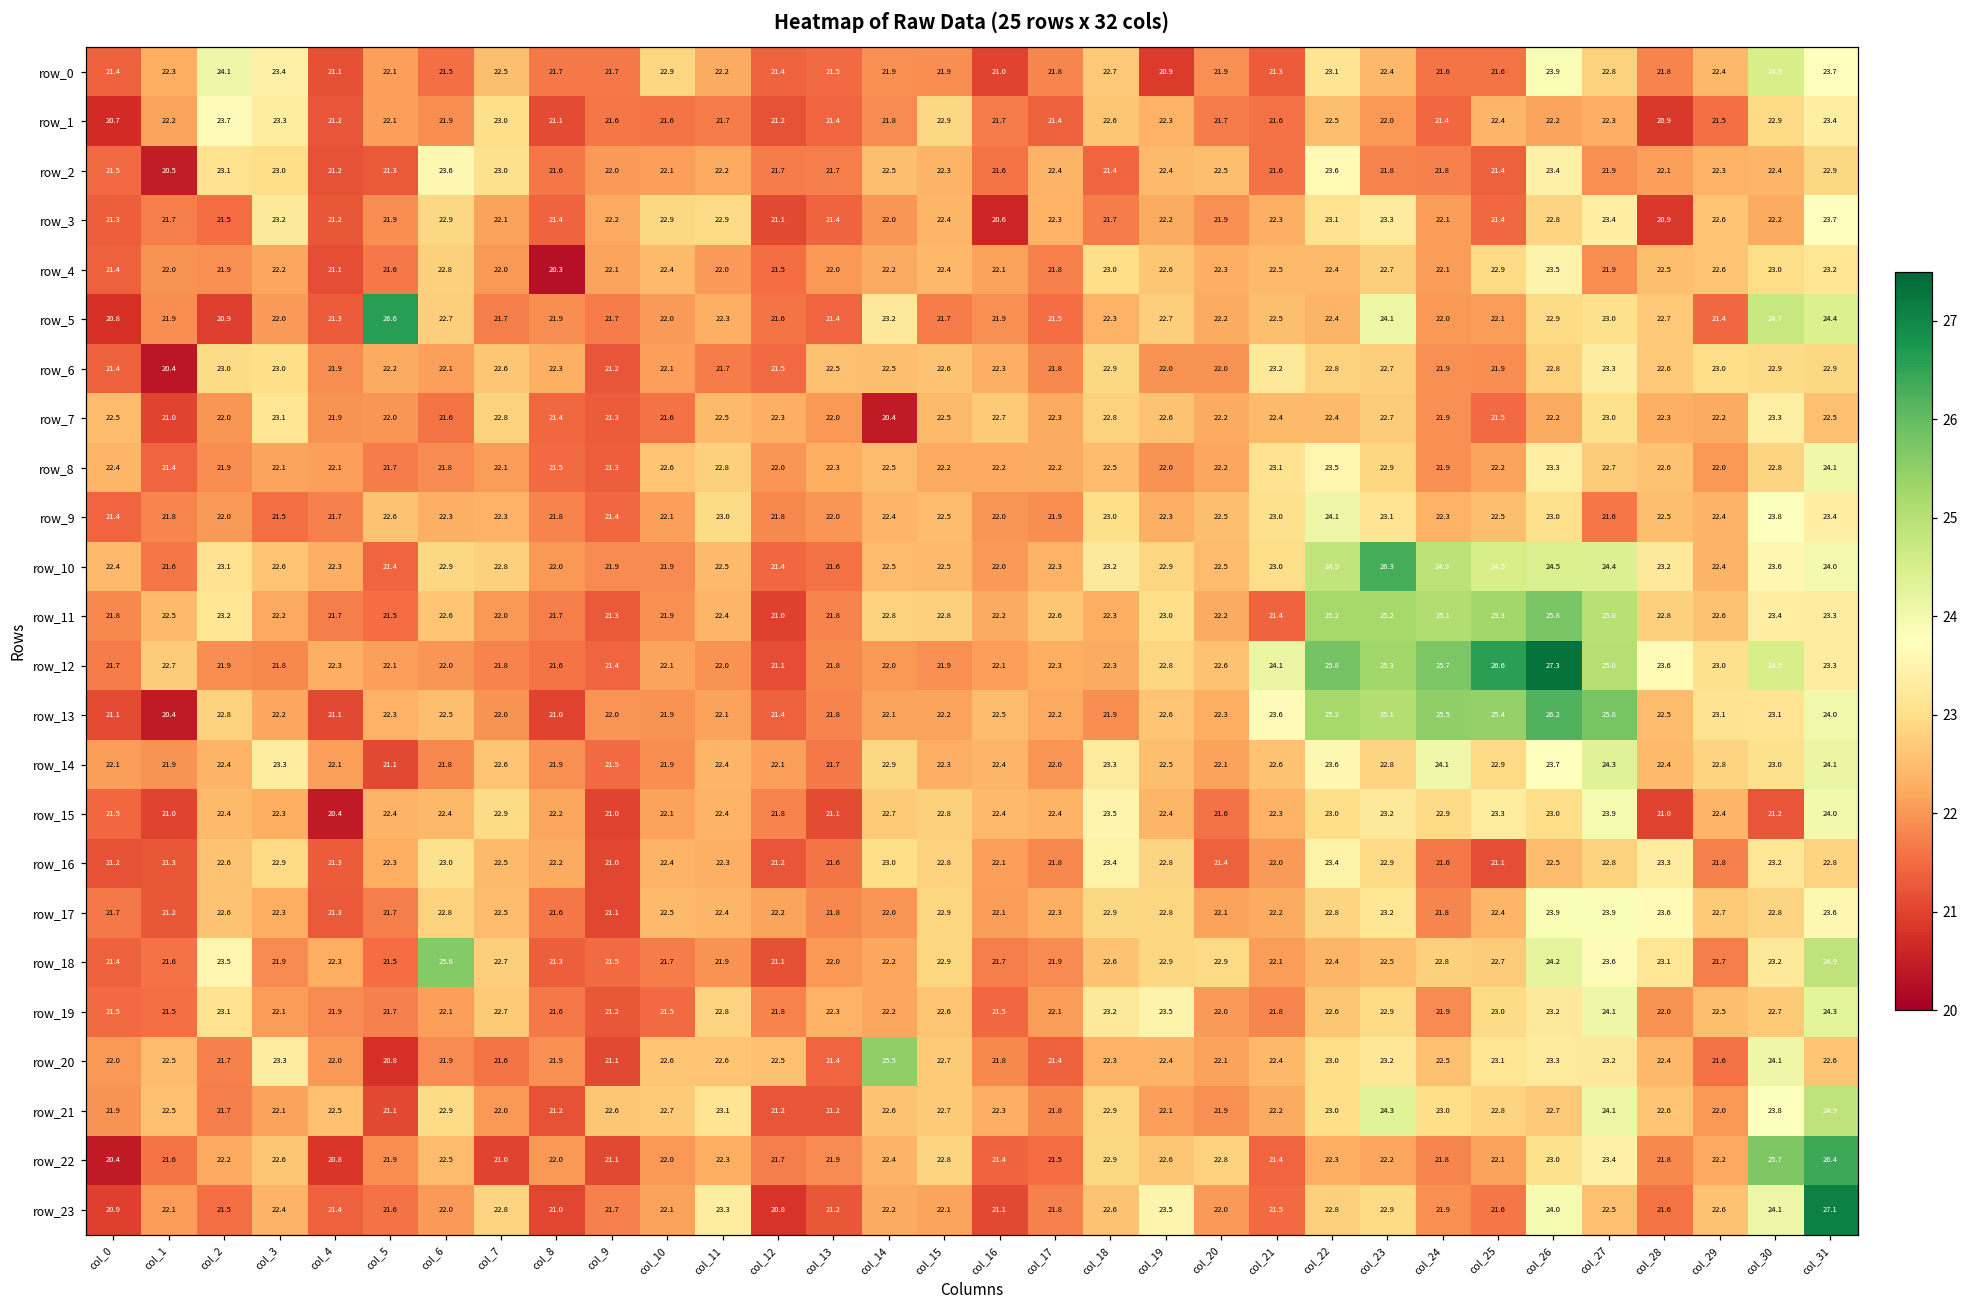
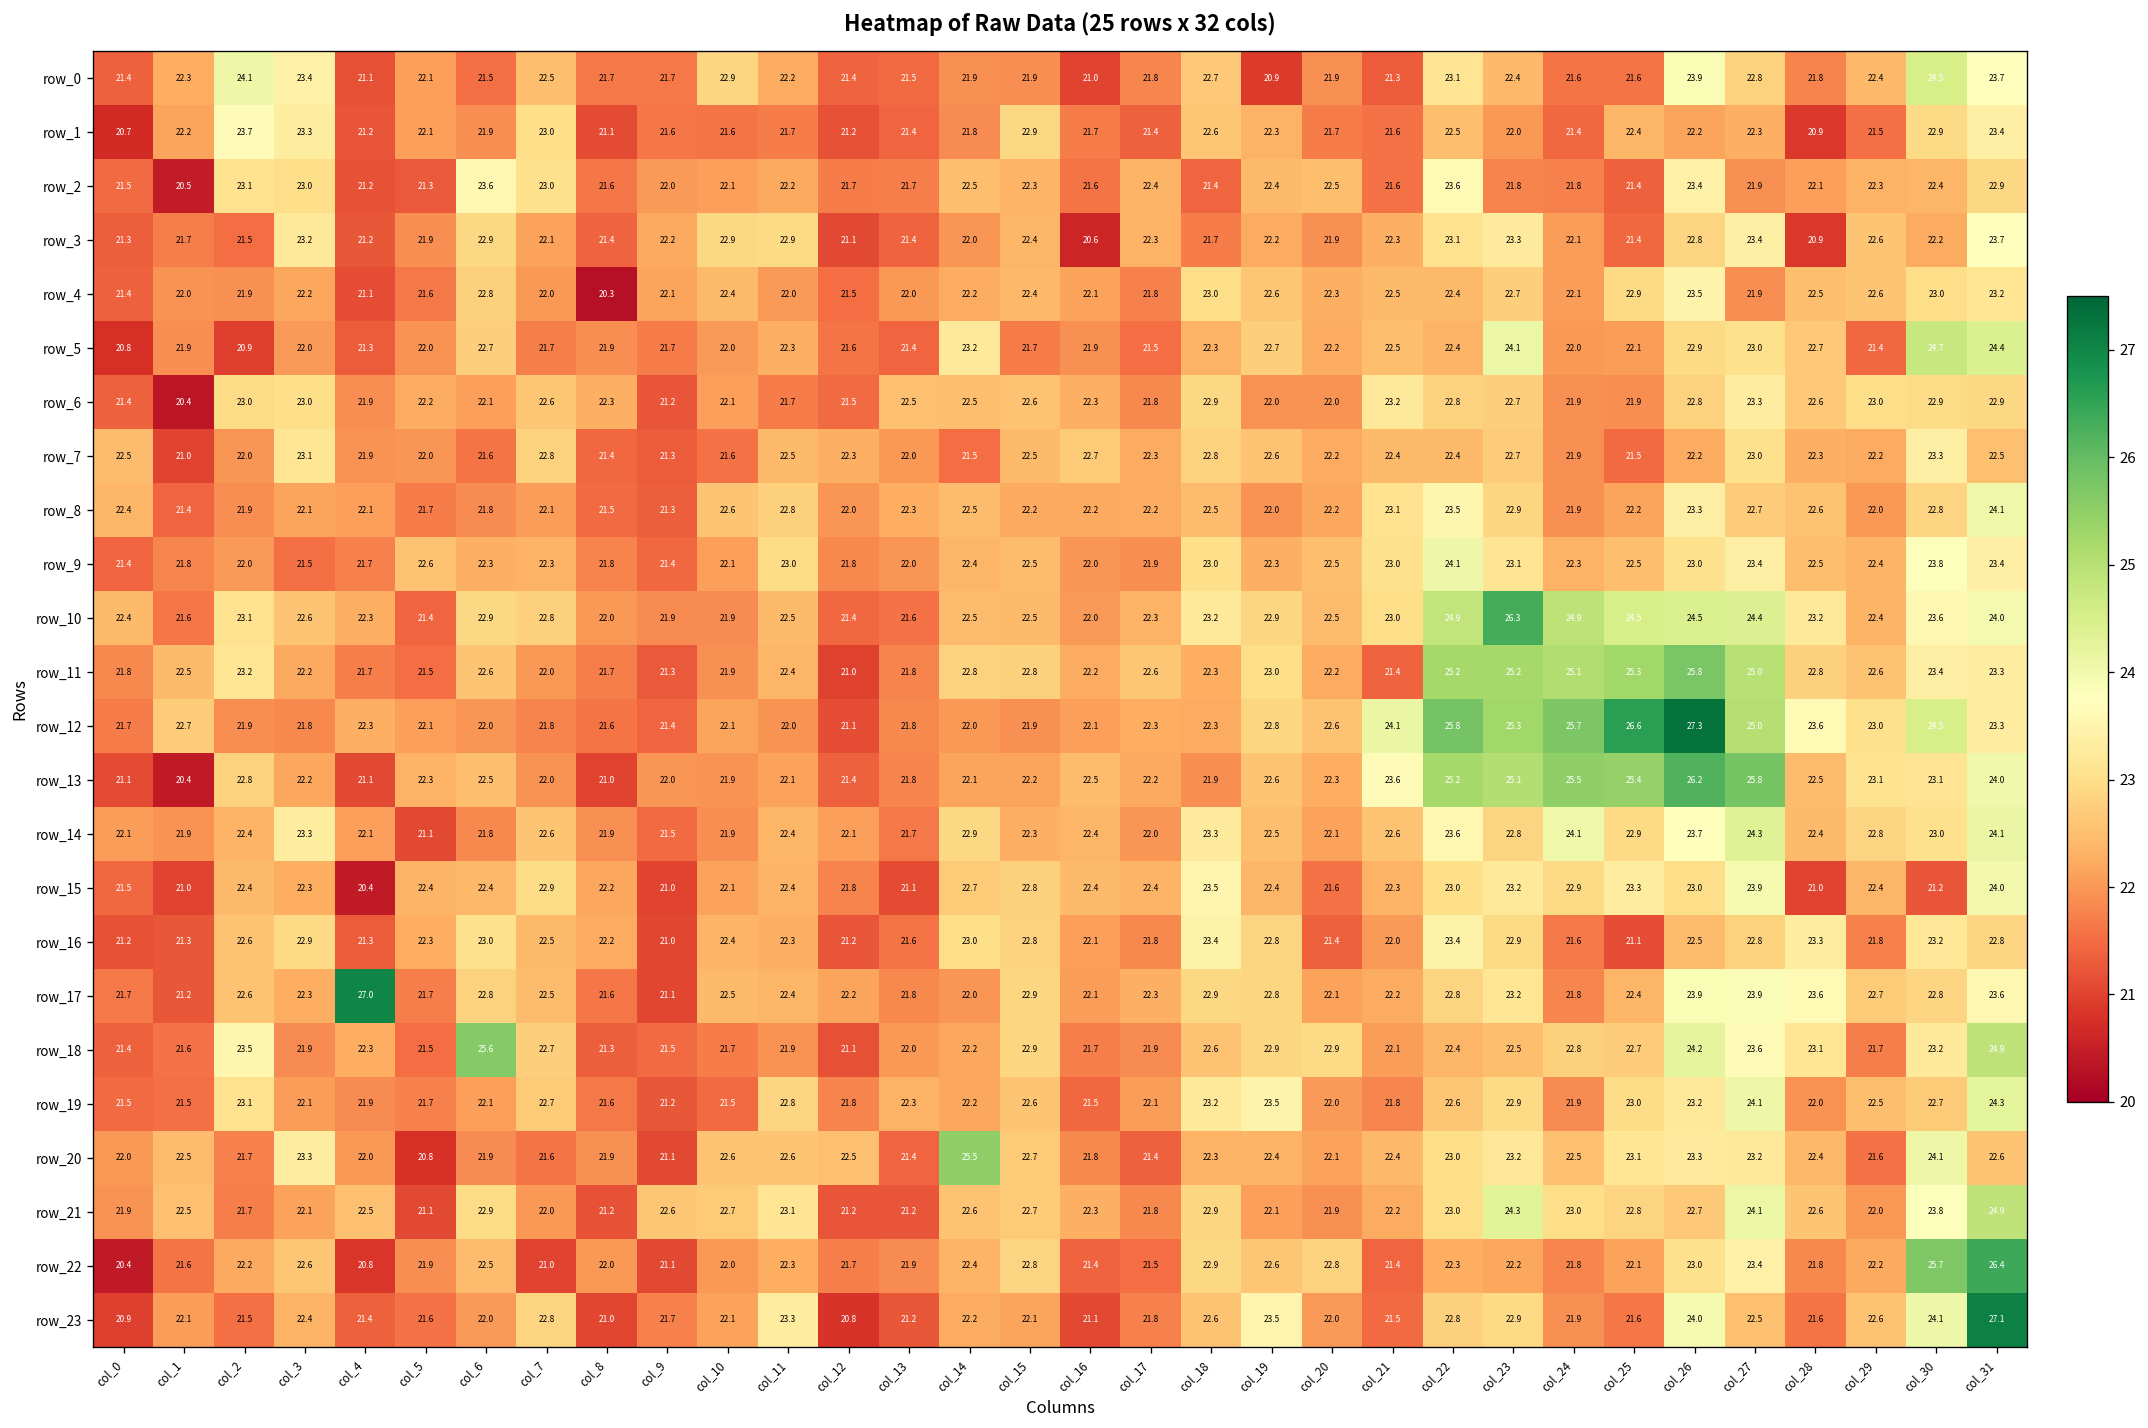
row_5, col_5: 26.6 -> 22.0
row_7, col_14: 20.4 -> 21.5
row_9, col_27: 21.6 -> 23.4
row_17, col_4: 21.3 -> 27.0
